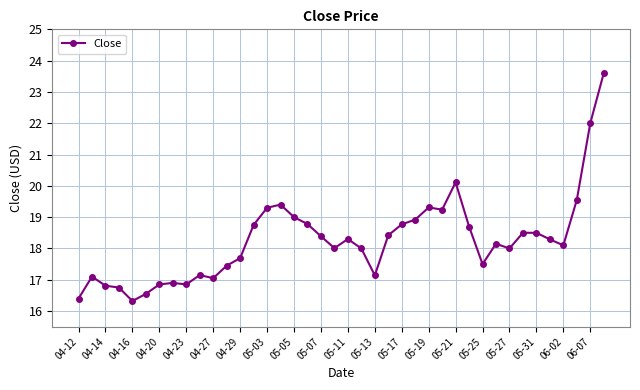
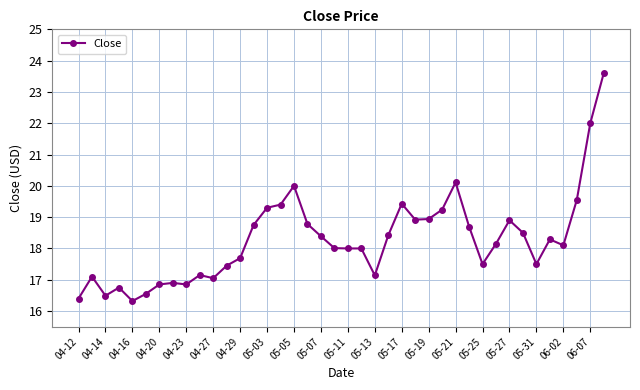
04-14: 16.8 -> 16.5
05-05: 19 -> 20
05-11: 18.3 -> 18.0
05-17: 18.8 -> 19.4
05-19: 19.3 -> 18.9
05-27: 18.0 -> 18.9
05-31: 18.5 -> 17.5
